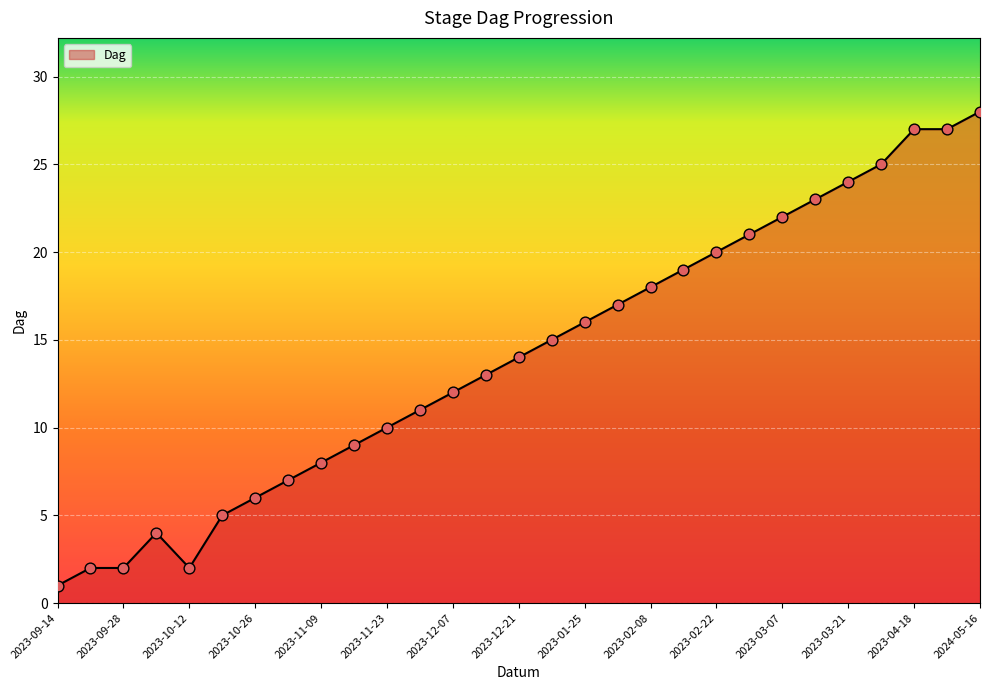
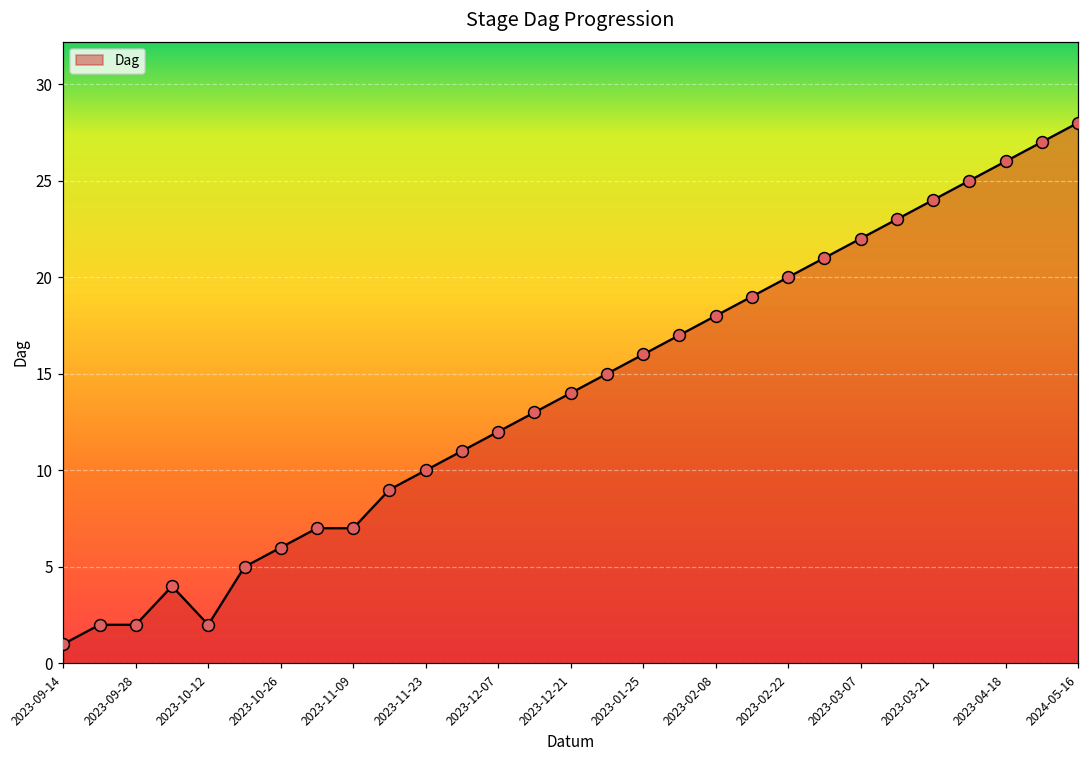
2023-11-09: 8 -> 7
2023-04-18: 27 -> 26
